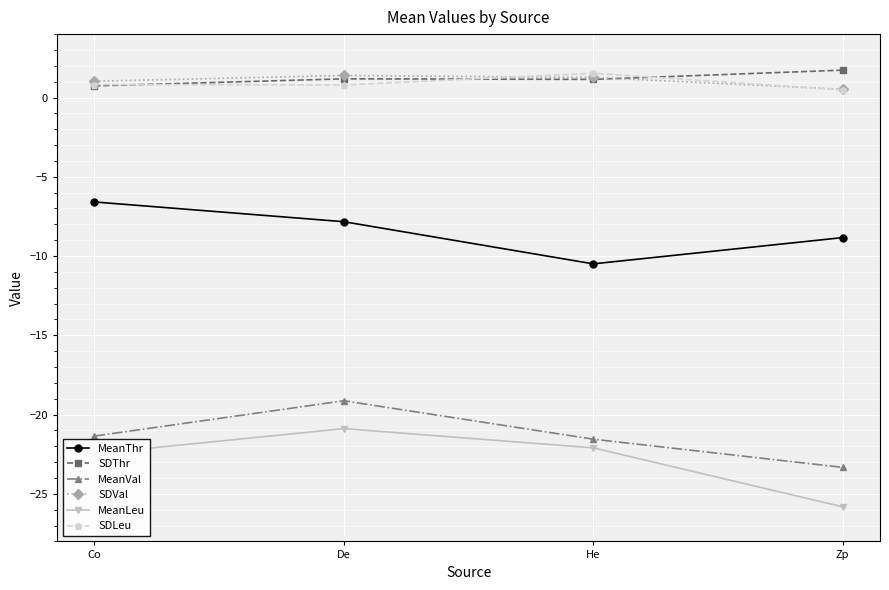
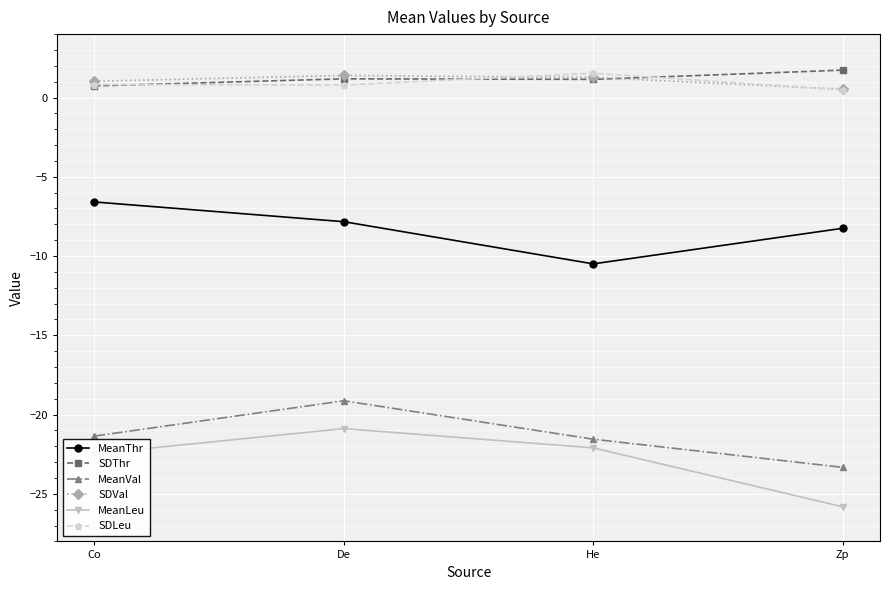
MeanThr, Zp: -8.8 -> -8.2
